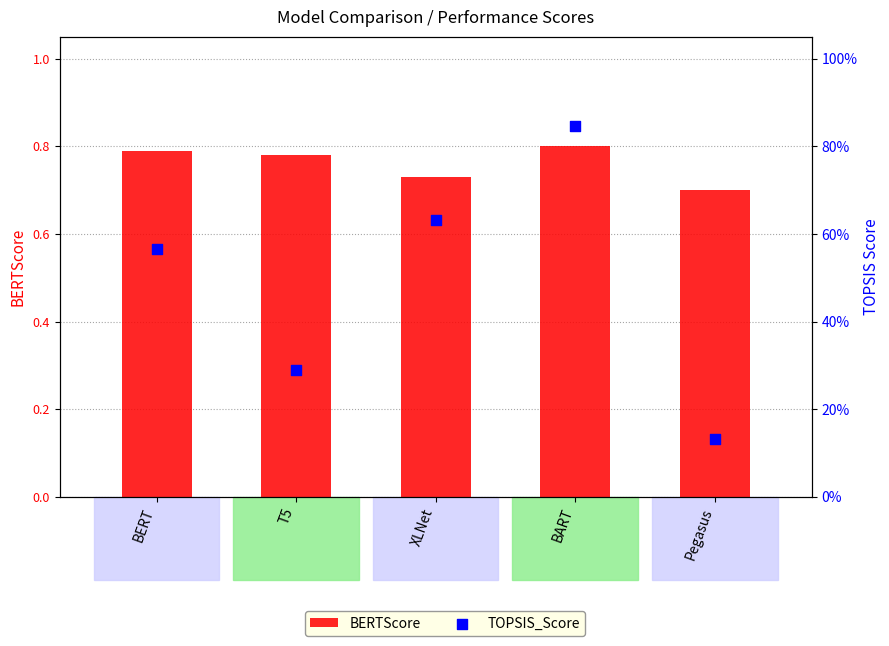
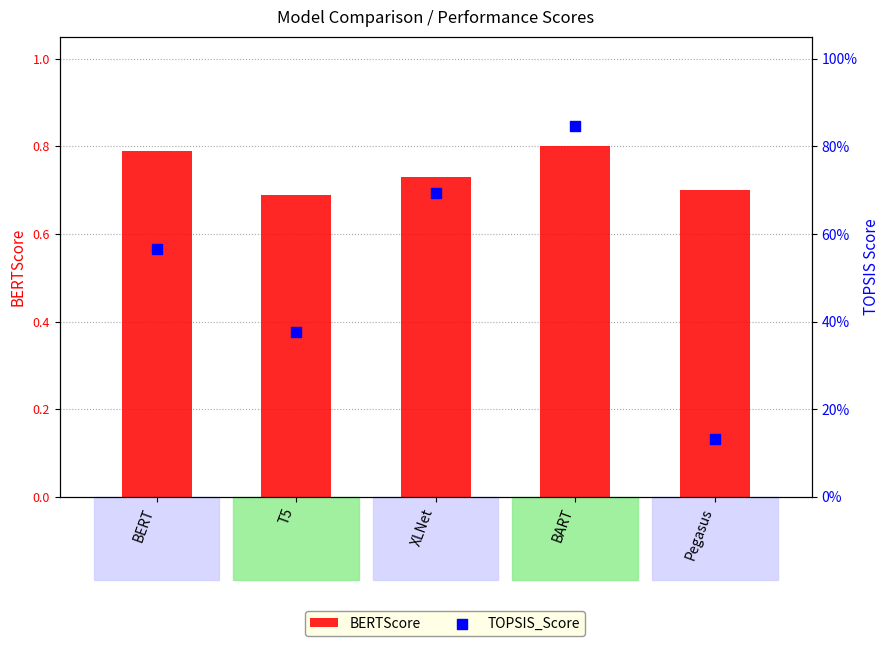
BERTScore, T5: 0.78 -> 0.69
TOPSIS_Score, T5: 29% -> 38%
TOPSIS_Score, XLNet: 63% -> 69%
